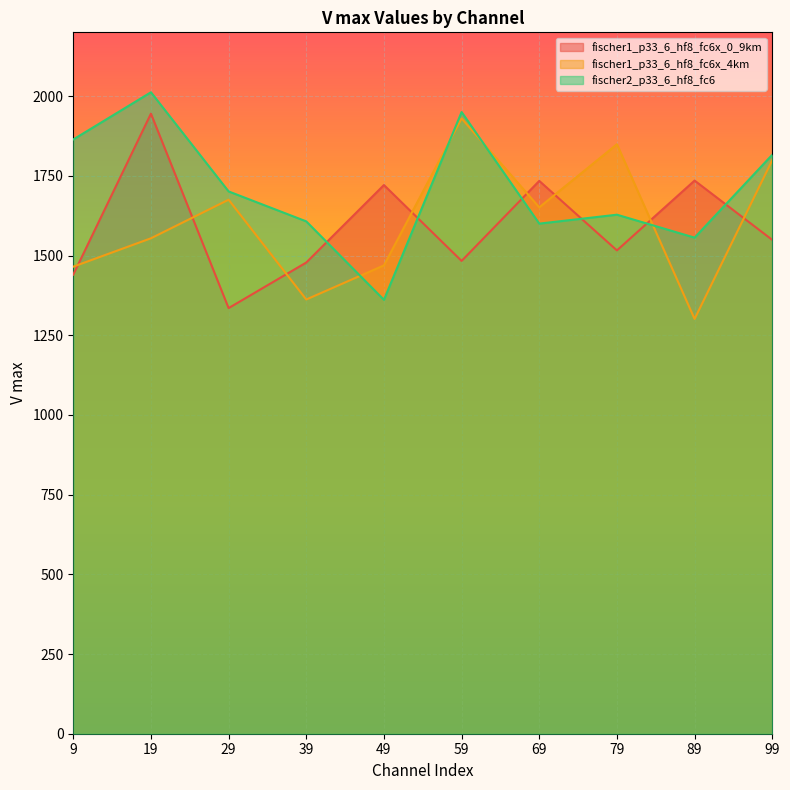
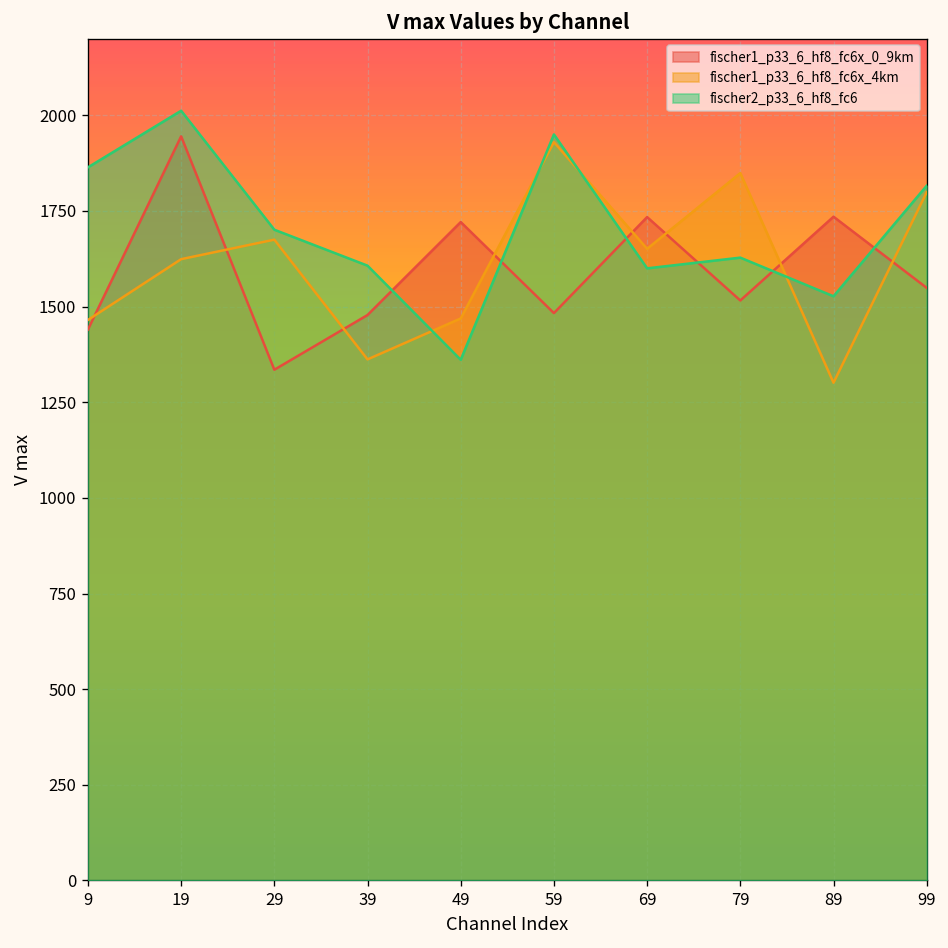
fischer1_p33_6_hf8_fc6x_4km, 19: 1550 -> 1620
fischer2_p33_6_hf8_fc6, 89: 1560 -> 1530
